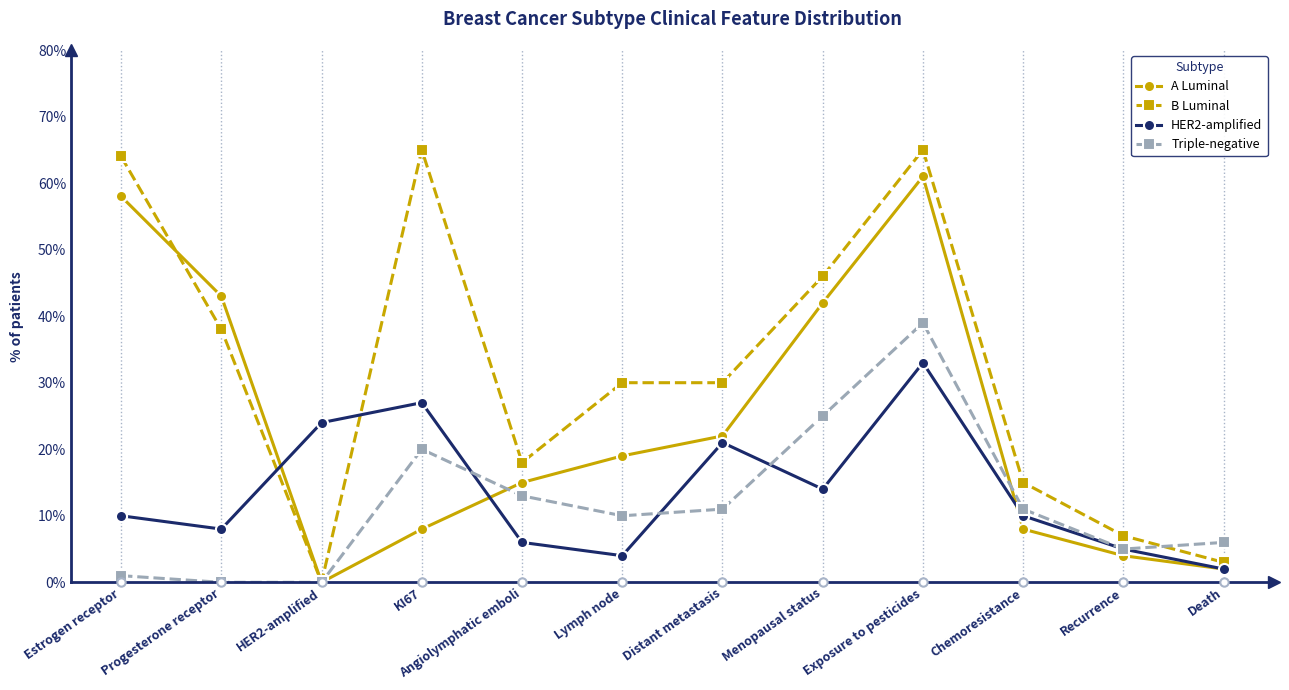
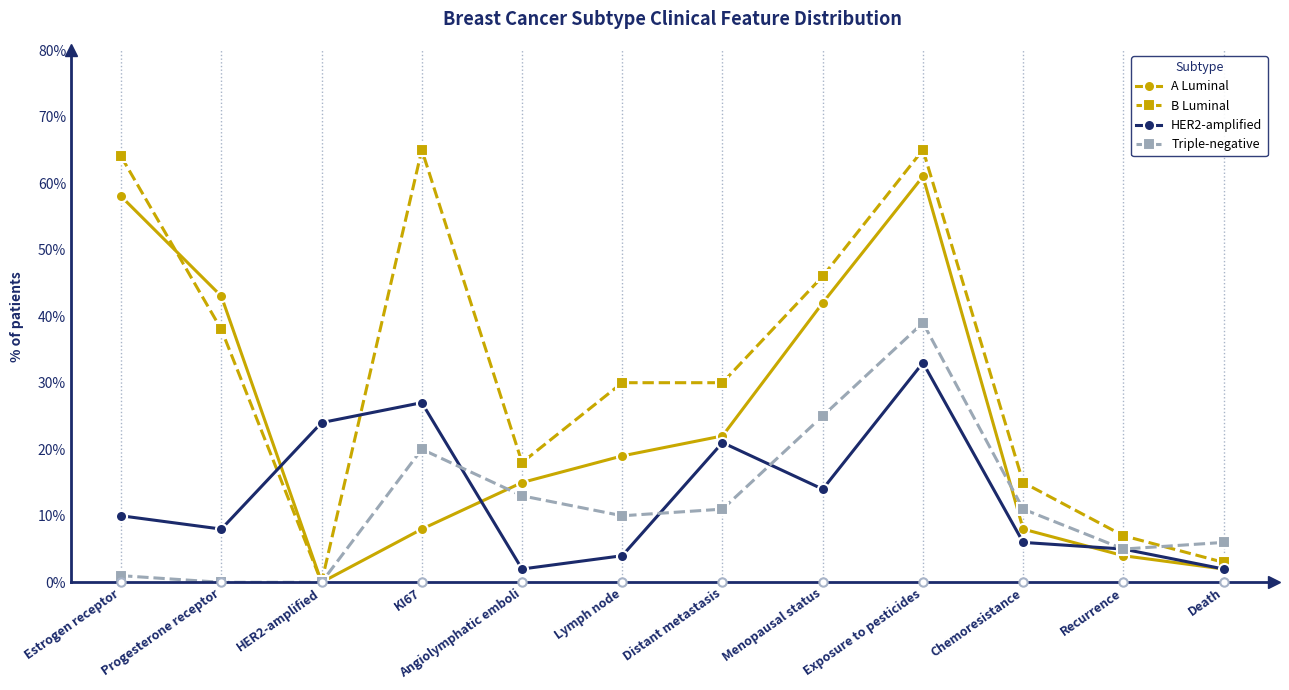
HER2-amplified, Angiolymphatic emboli: 6% -> 2%
HER2-amplified, Chemoresistance: 10% -> 6%
